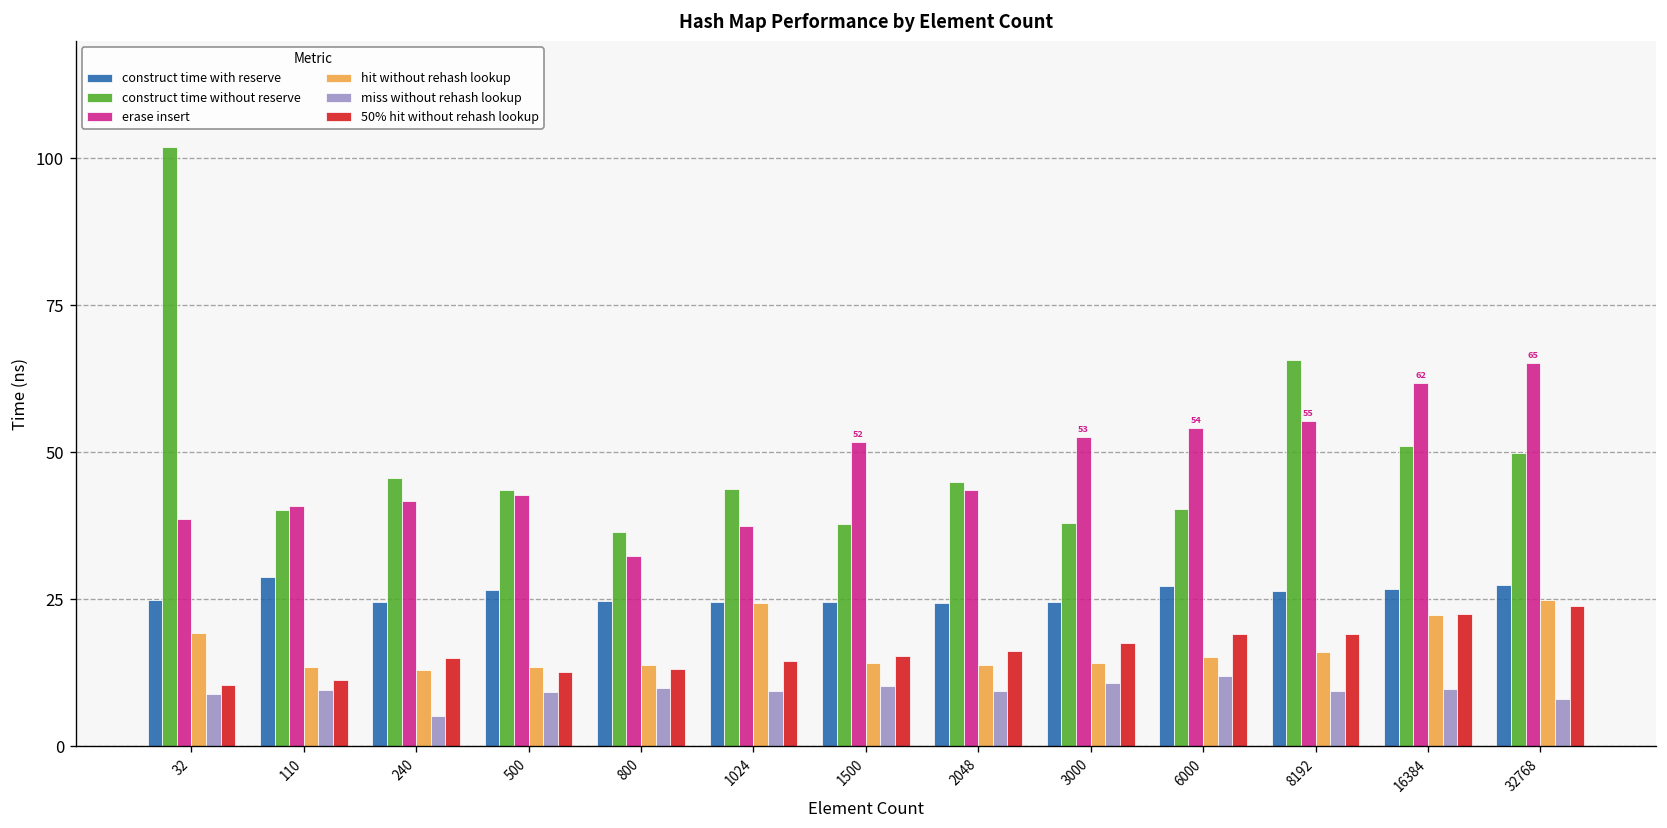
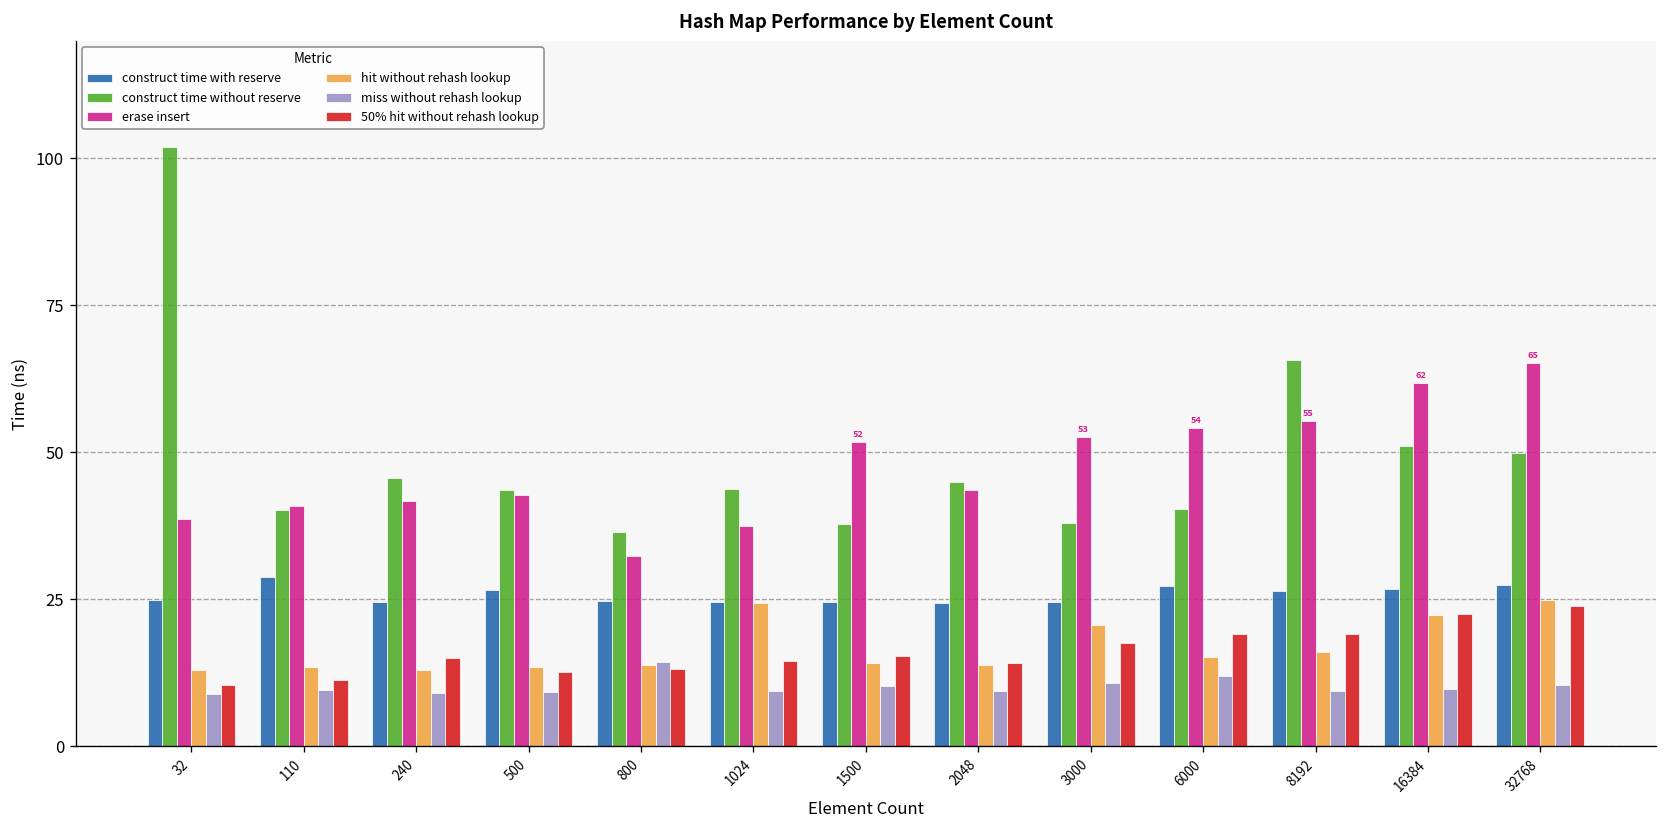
hit without rehash lookup, 32: 19 -> 13
miss without rehash lookup, 240: 5 -> 9
miss without rehash lookup, 800: 10 -> 14
50% hit without rehash lookup, 2048: 16 -> 14
hit without rehash lookup, 3000: 14 -> 21
miss without rehash lookup, 32768: 8 -> 10
